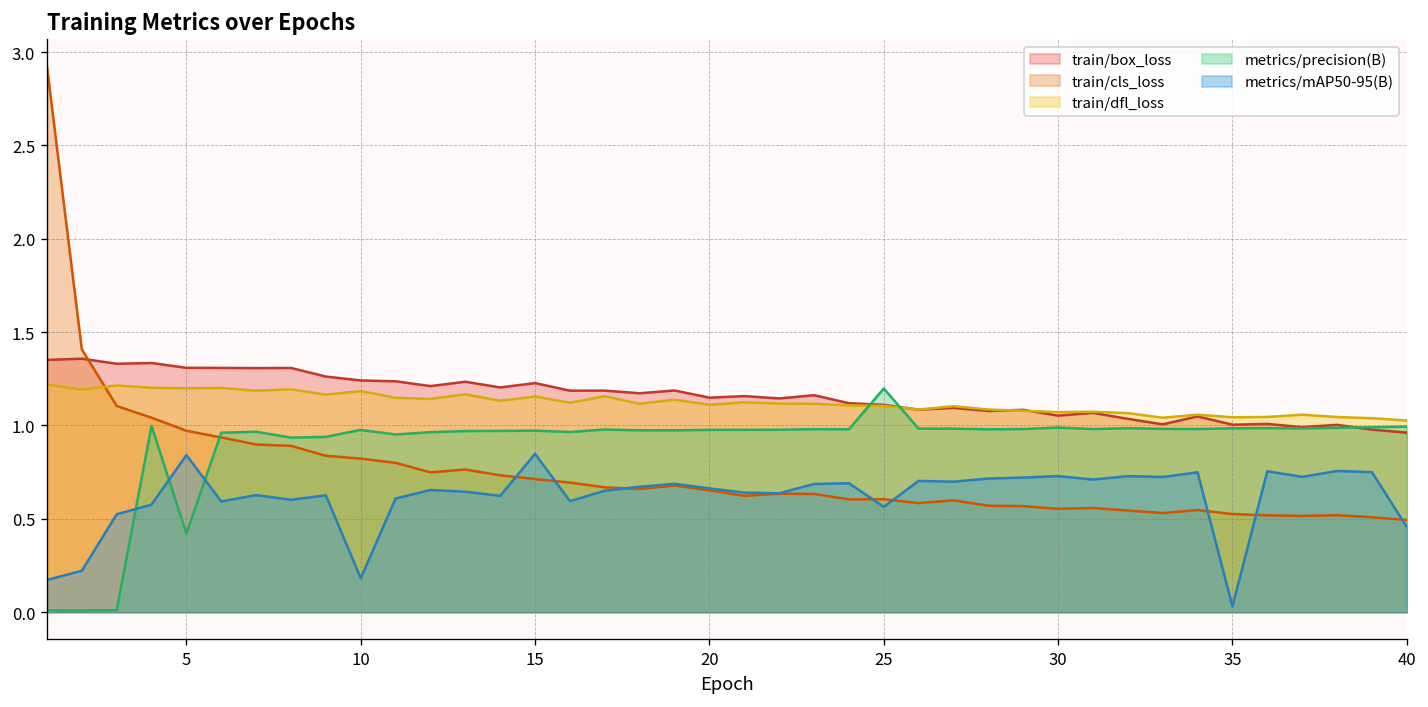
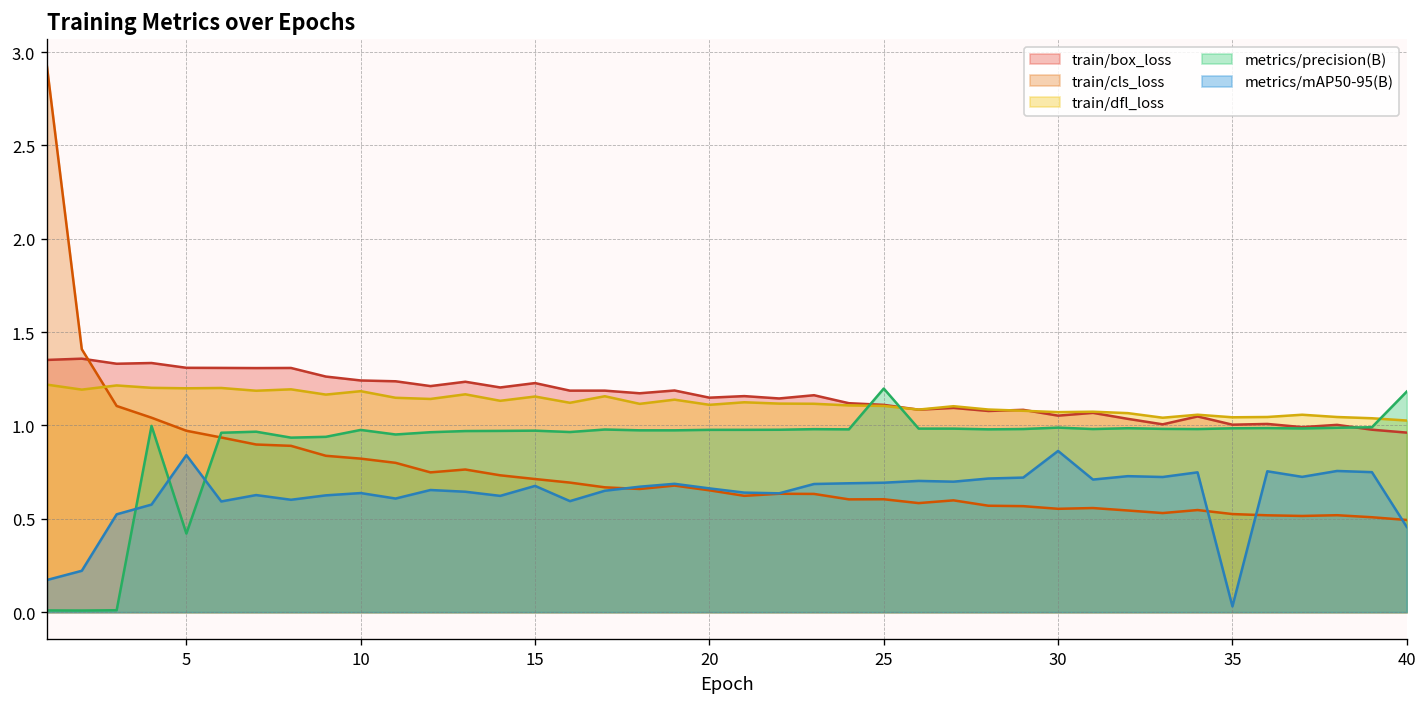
metrics/mAP50-95(B), 10: 0.18 -> 0.64
metrics/mAP50-95(B), 15: 0.85 -> 0.68
metrics/mAP50-95(B), 25: 0.56 -> 0.69
metrics/mAP50-95(B), 30: 0.73 -> 0.86
metrics/precision(B), 40: 0.99 -> 1.18
